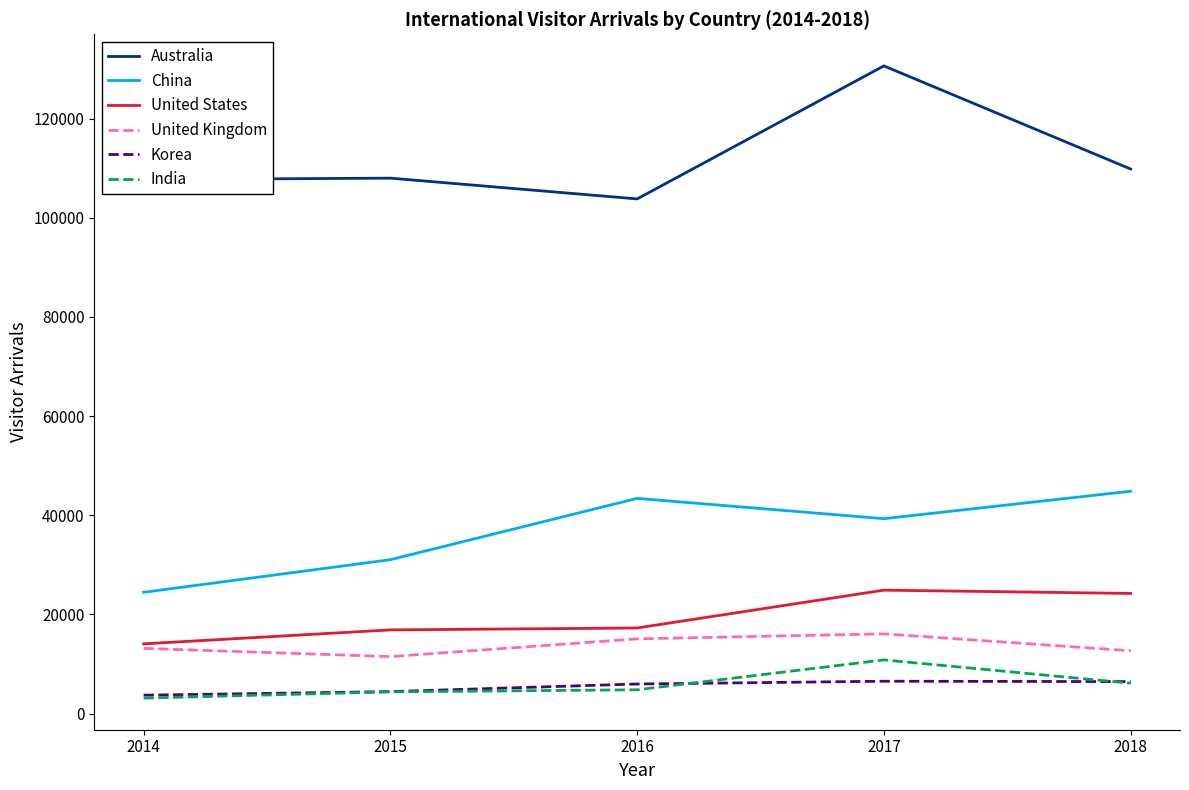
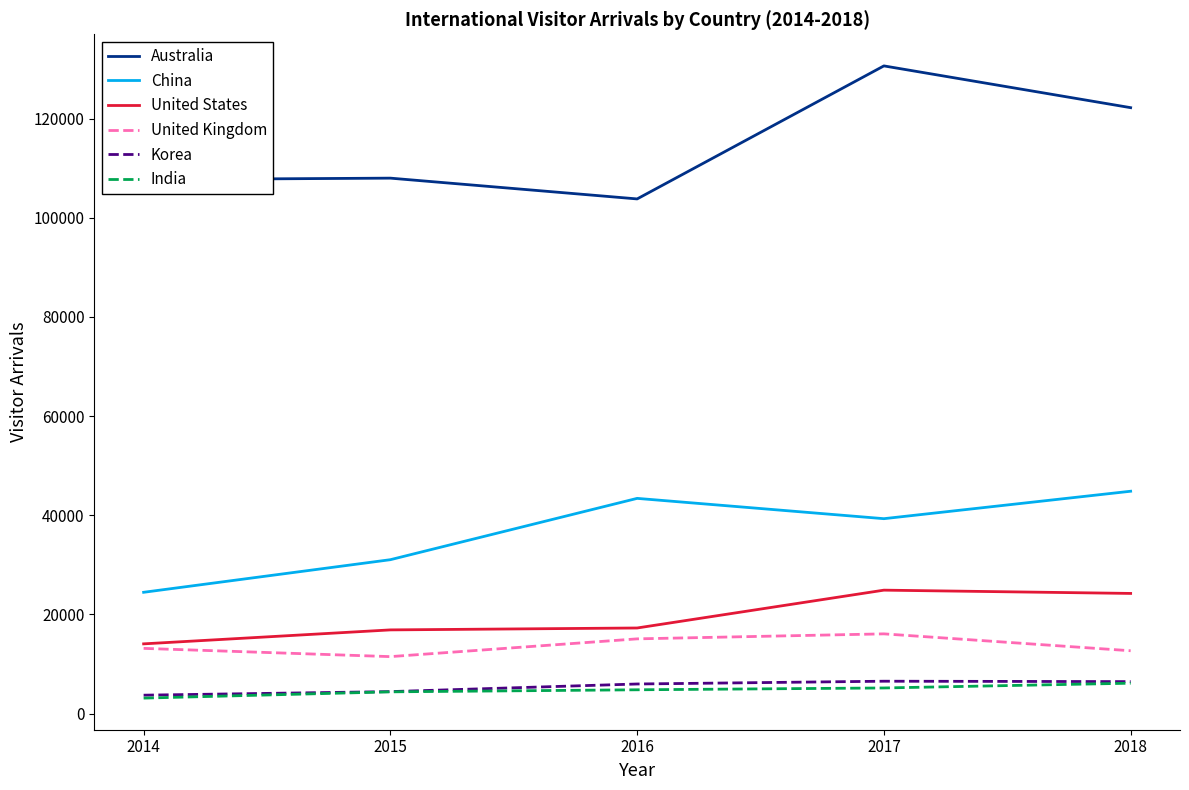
India, 2017: 11000 -> 5000
Australia, 2018: 110000 -> 122000
